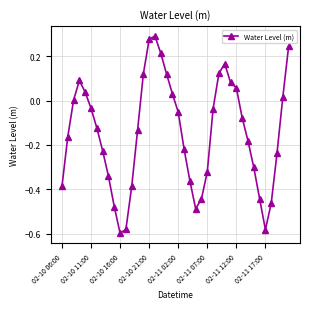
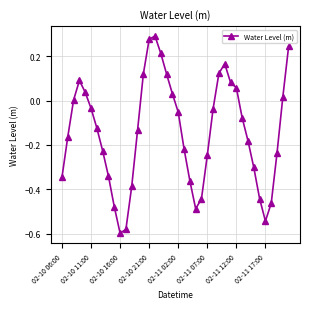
02-10 06:00: -0.39 -> -0.35
02-11 07:00: -0.32 -> -0.25
02-11 17:00: -0.58 -> -0.54
